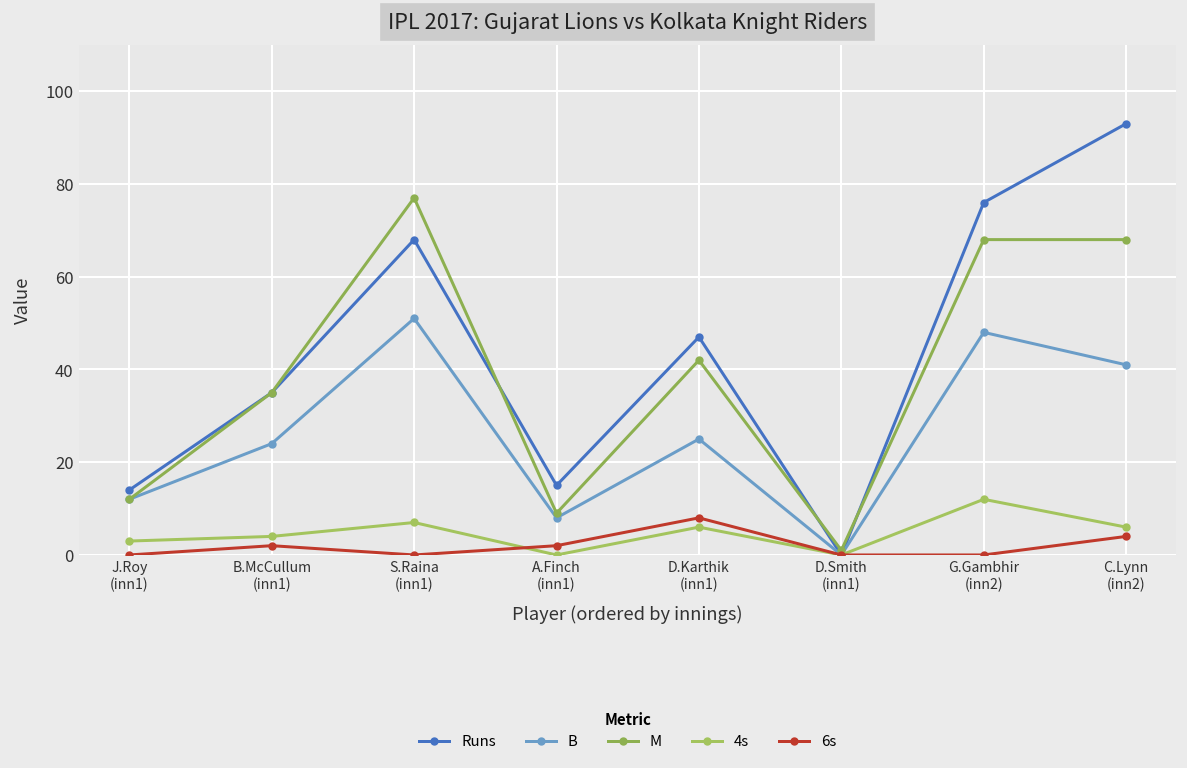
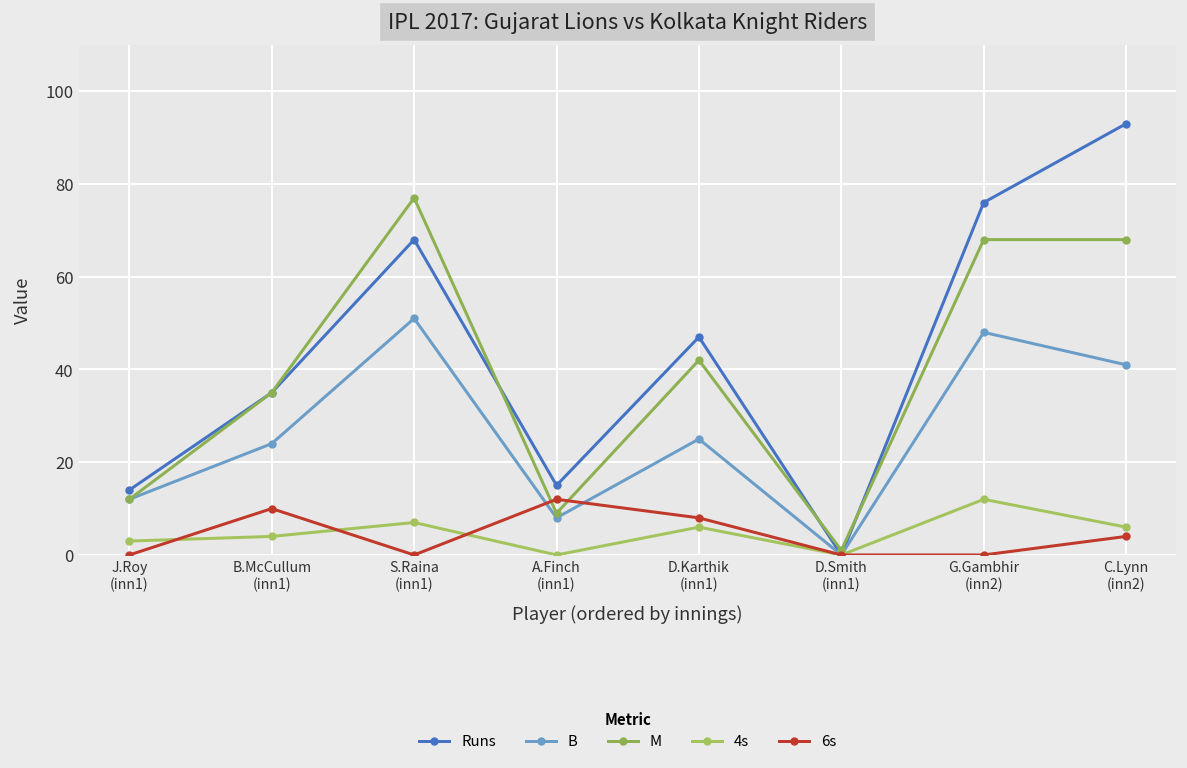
6s, B.McCullum (inn1): 2 -> 10
6s, A.Finch (inn1): 2 -> 12
